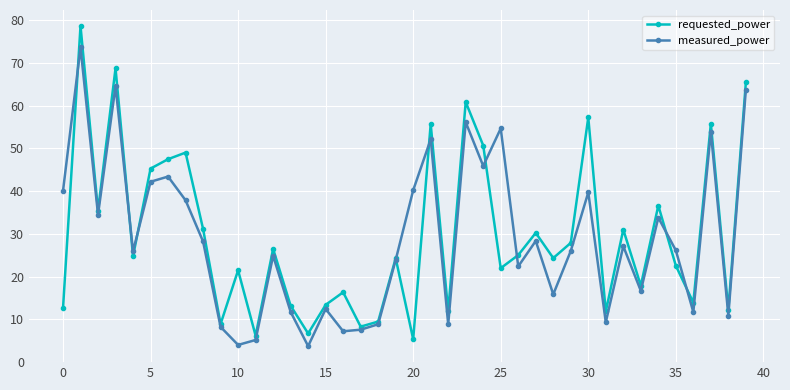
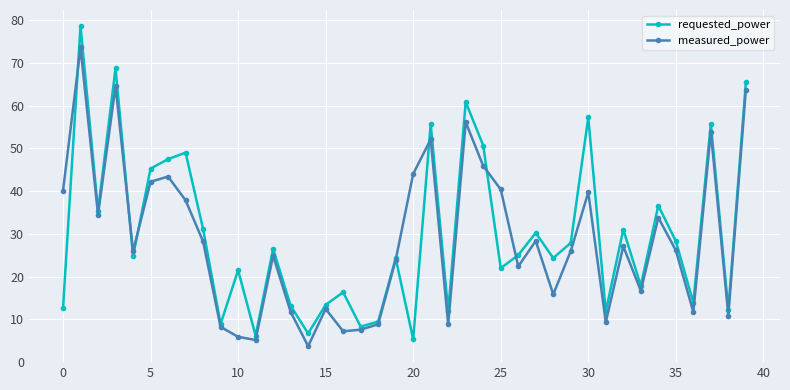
measured_power, 10: 4 -> 6
measured_power, 20: 40 -> 44
measured_power, 25: 55 -> 40
requested_power, 35: 23 -> 28
